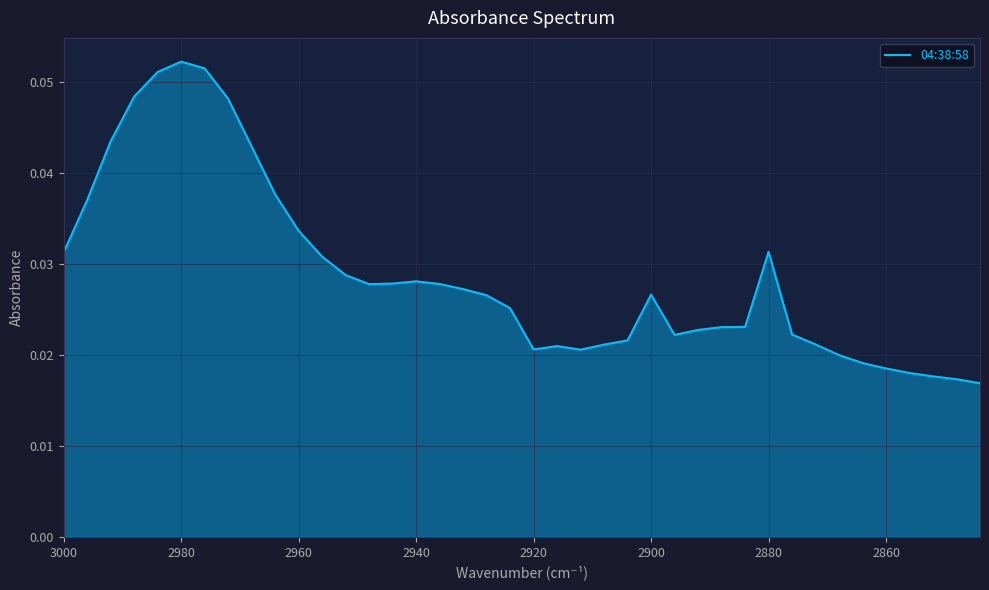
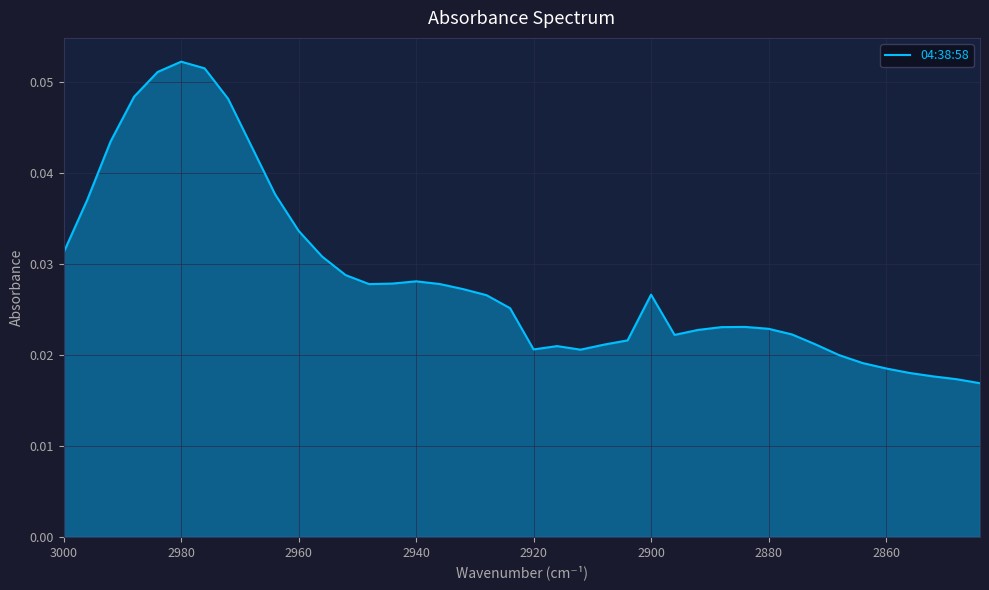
2880: 0.031 -> 0.023
